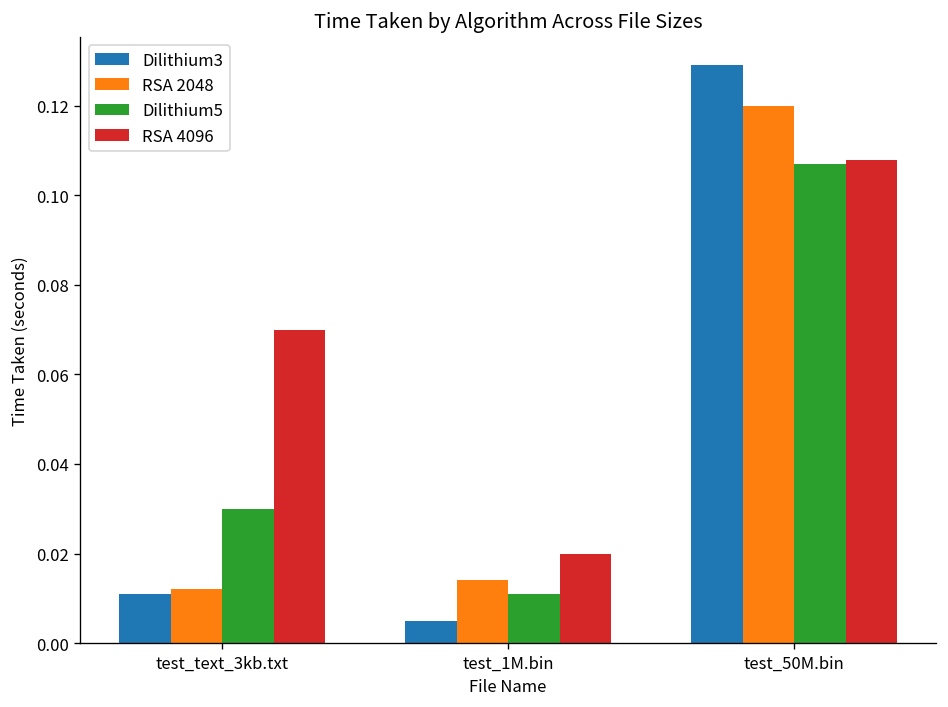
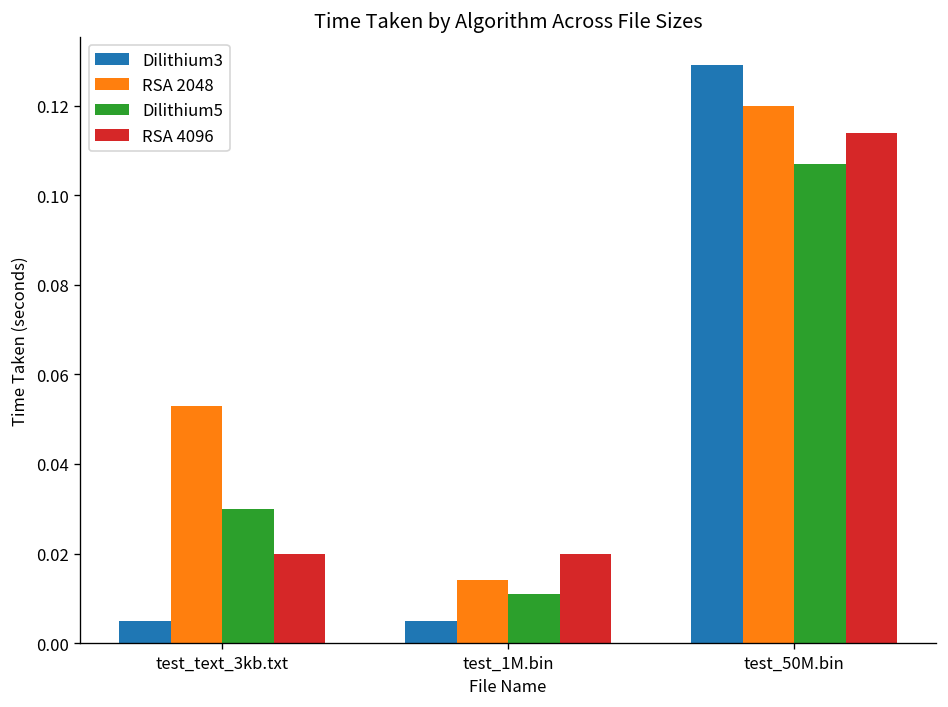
Dilithium3, test_text_3kb.txt: 0.011 -> 0.005
RSA 2048, test_text_3kb.txt: 0.012 -> 0.053
RSA 4096, test_text_3kb.txt: 0.07 -> 0.02
RSA 4096, test_50M.bin: 0.108 -> 0.114
